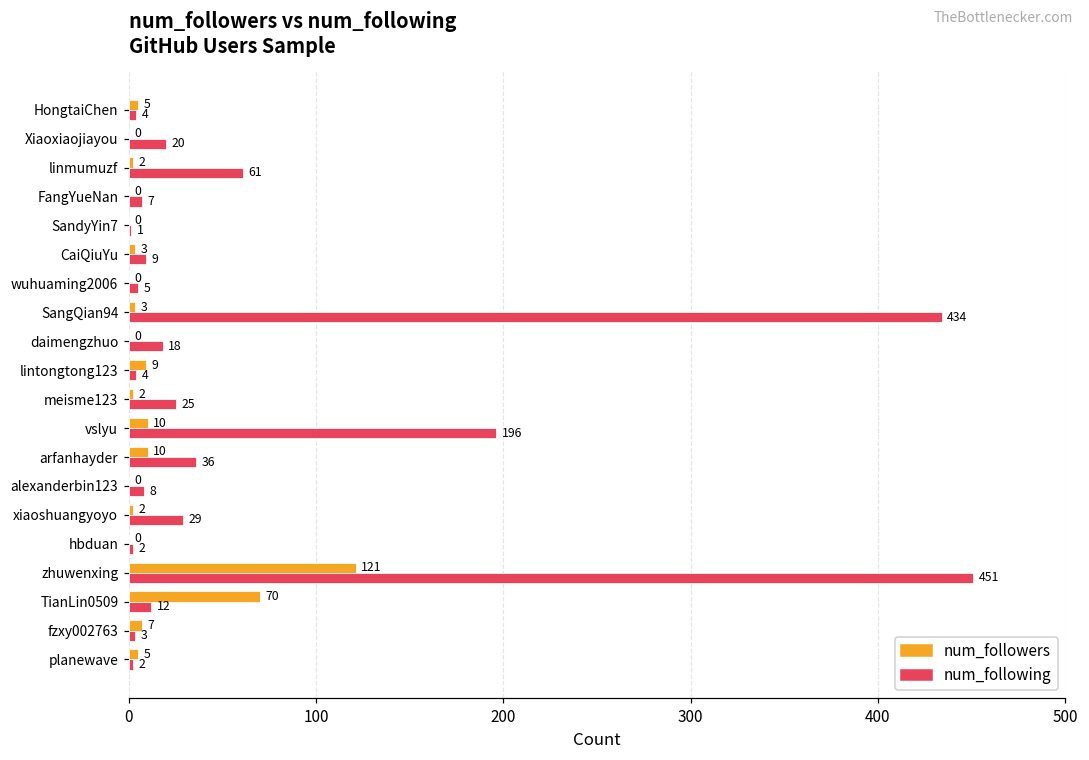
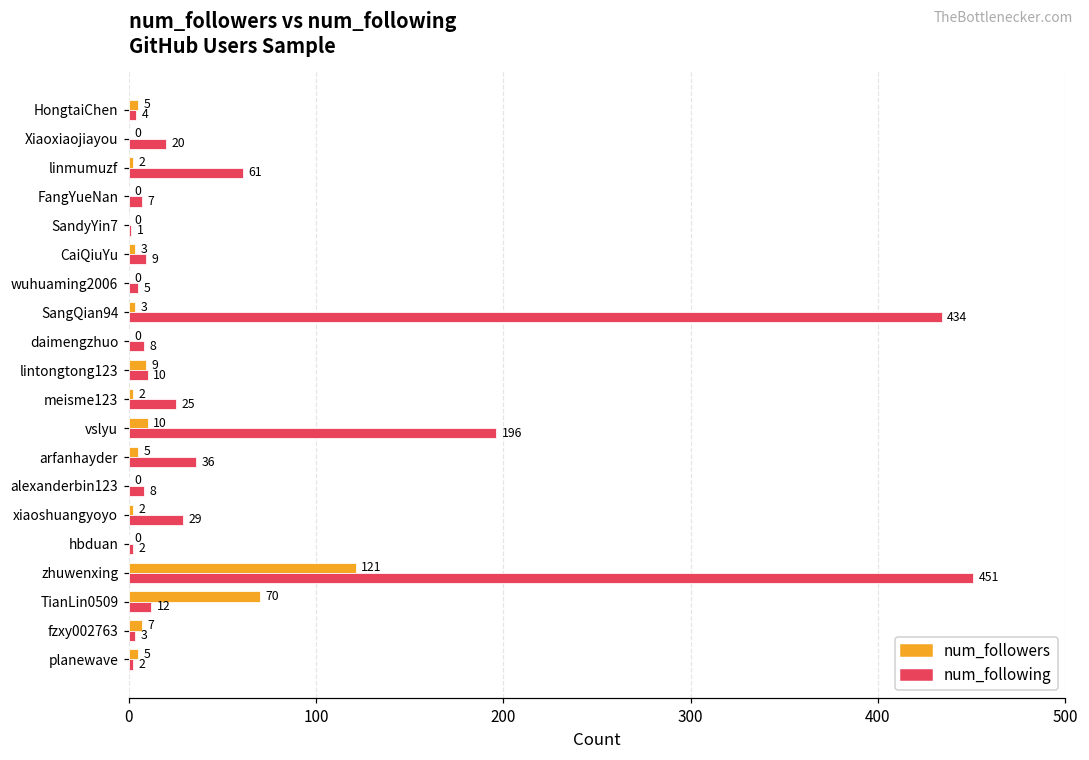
num_following, daimengzhuo: 18 -> 8
num_following, lintongtong123: 4 -> 10
num_followers, arfanhayder: 10 -> 5
